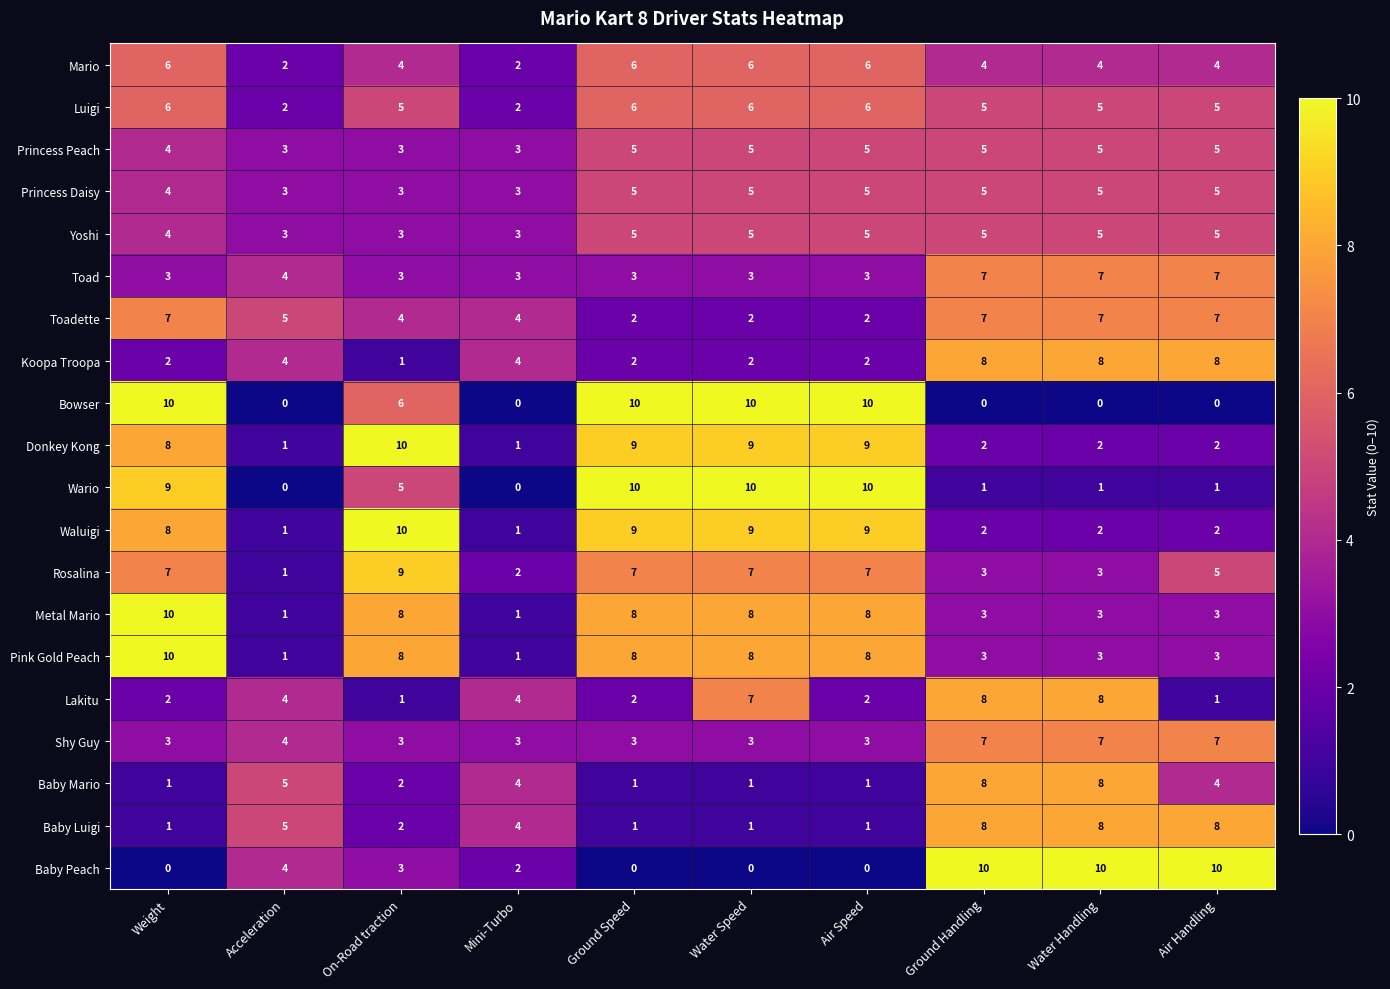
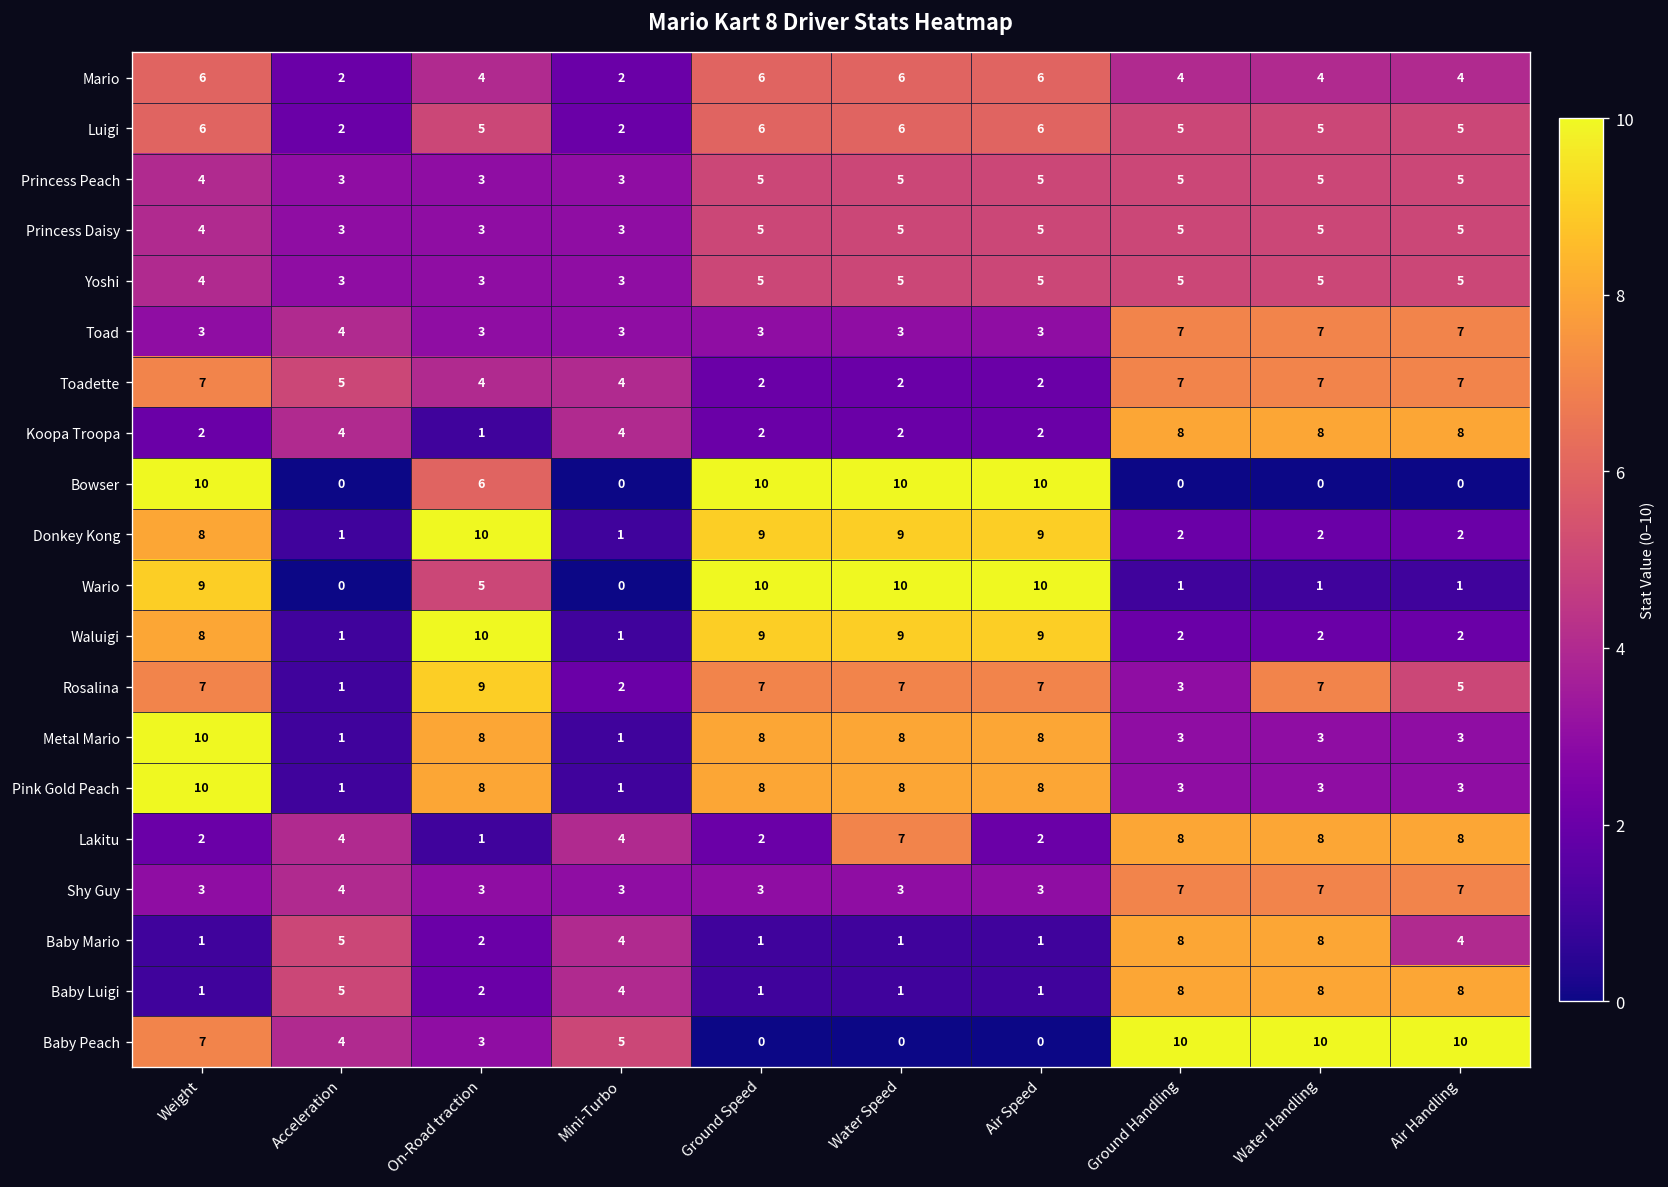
Rosalina, Water Handling: 3 -> 7
Lakitu, Air Handling: 1 -> 8
Baby Peach, Weight: 0 -> 7
Baby Peach, Mini-Turbo: 2 -> 5
